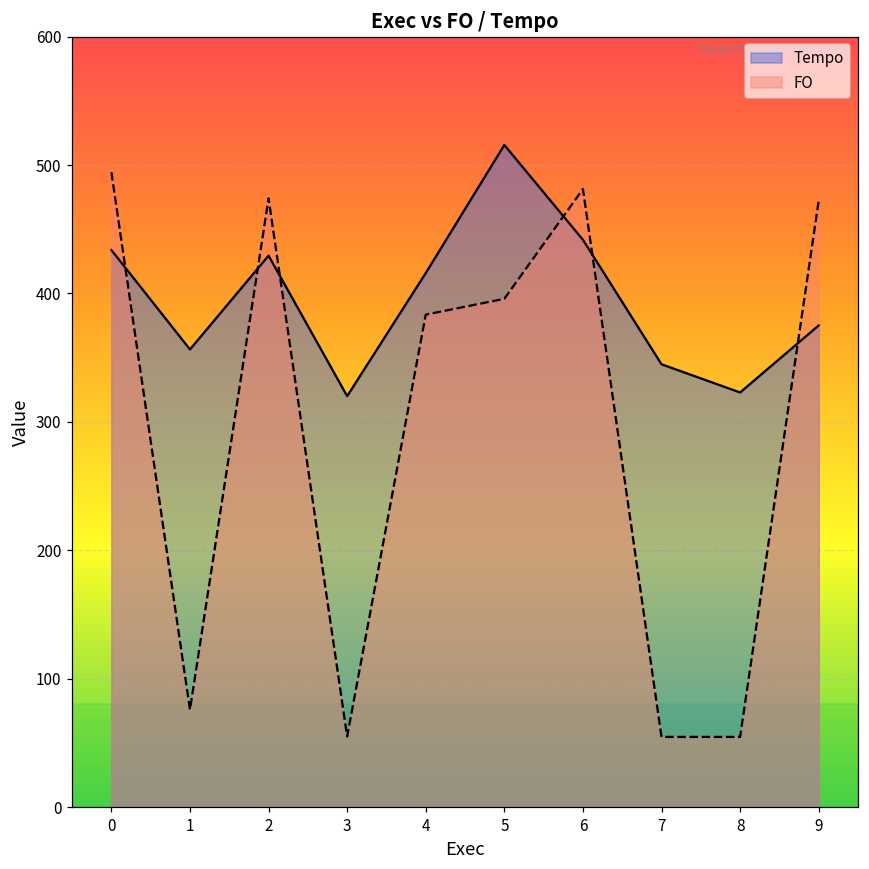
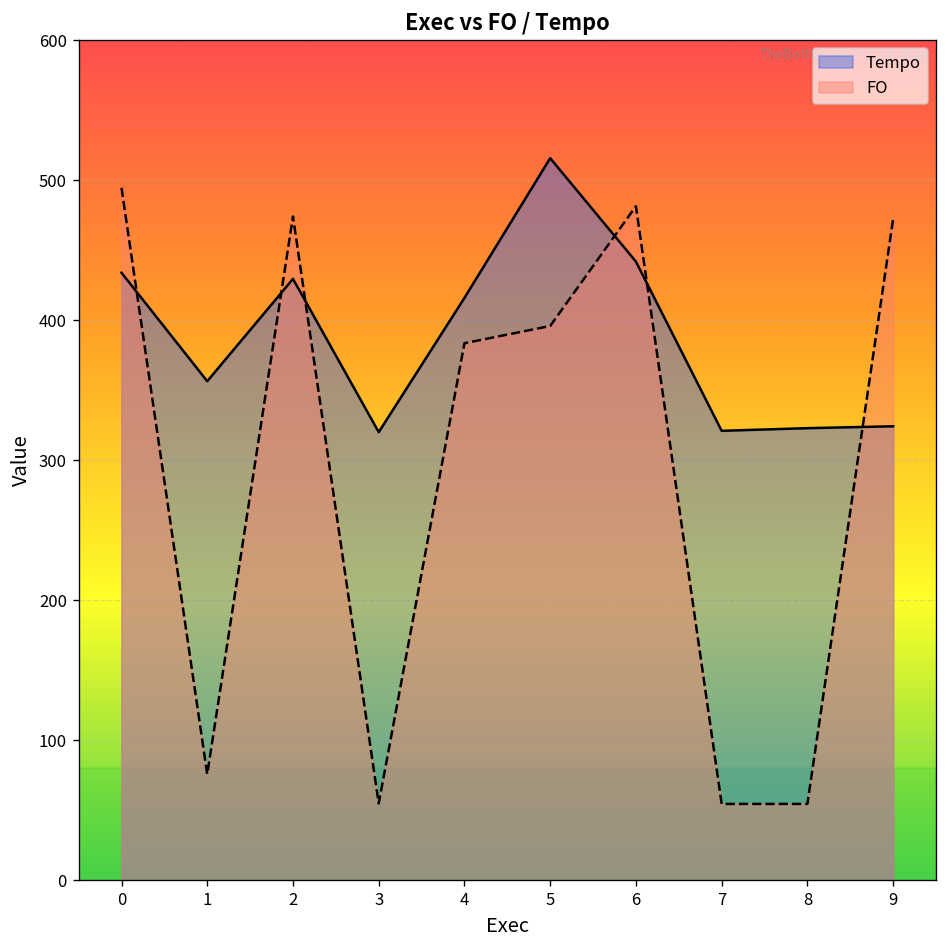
Tempo, 7: 345 -> 321
Tempo, 9: 375 -> 324
